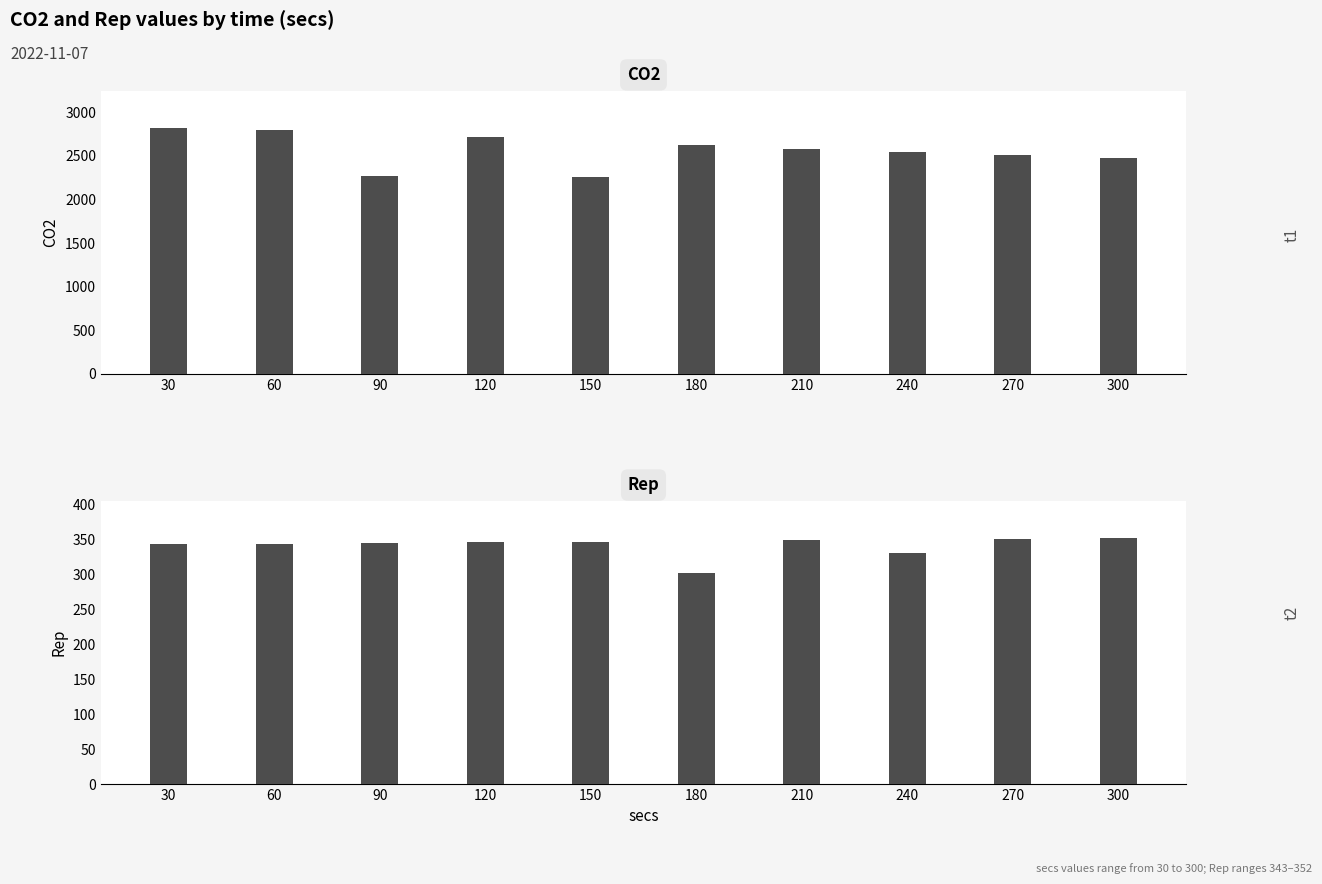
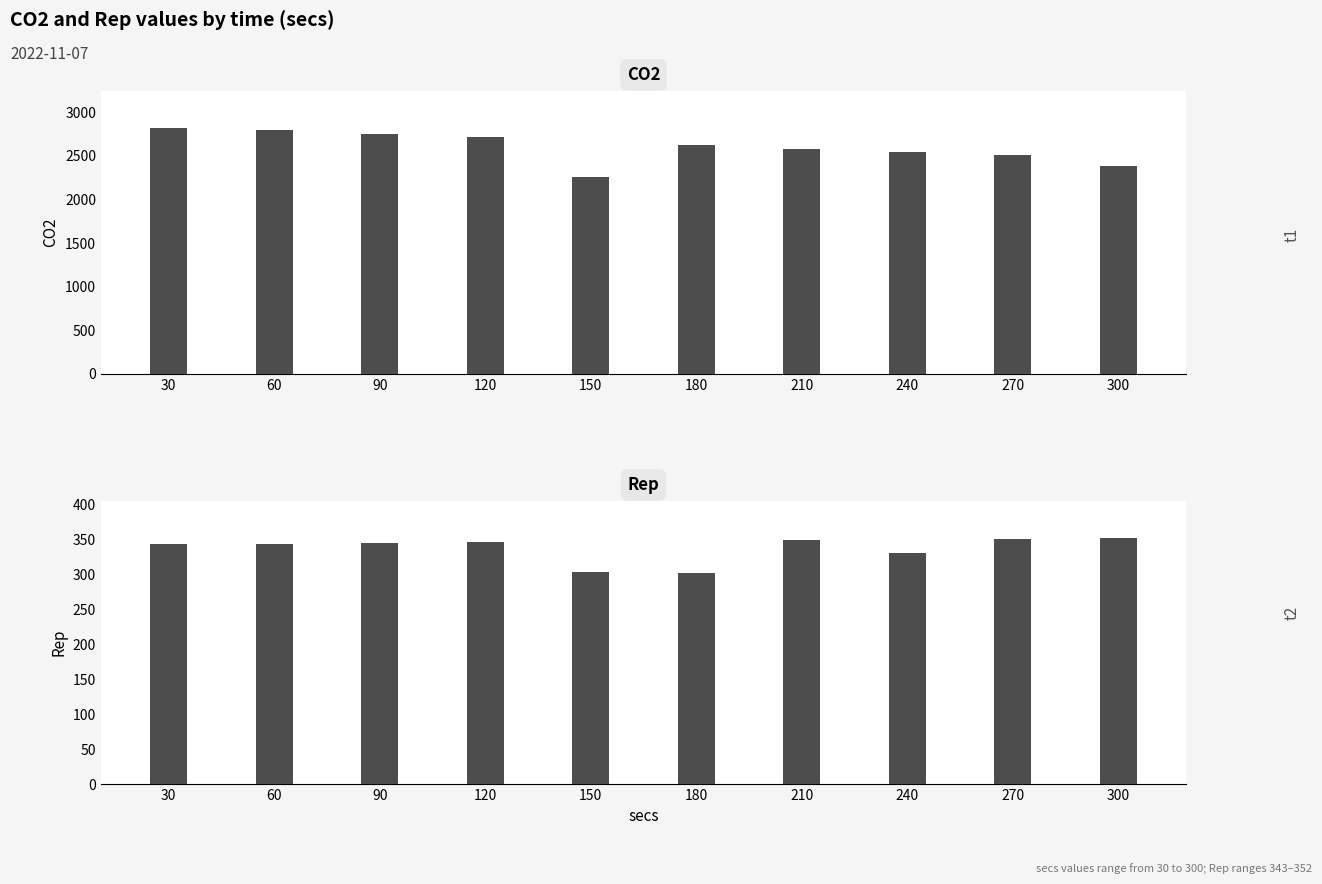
CO2, 90: 2300 -> 2800
CO2, 300: 2500 -> 2400
Rep, 150: 350 -> 300
